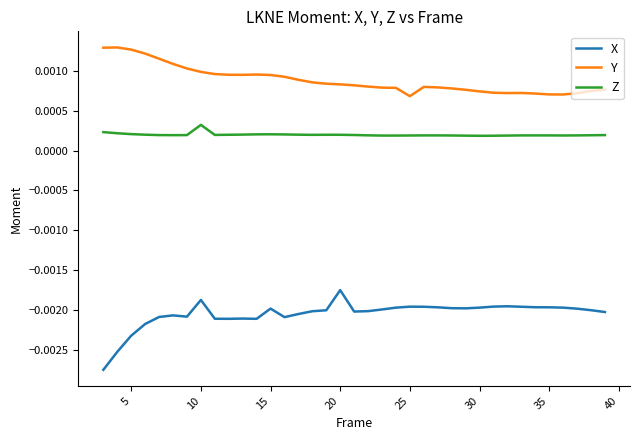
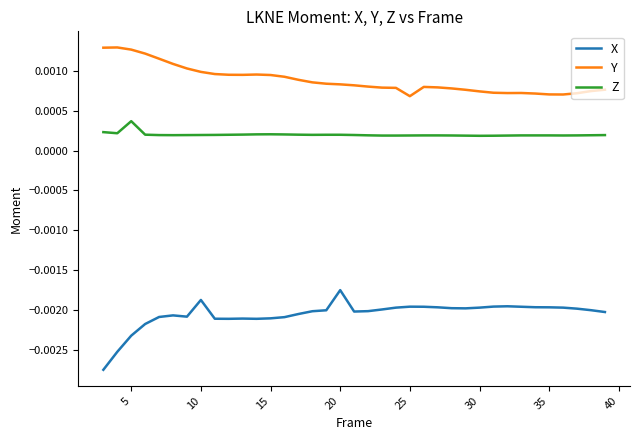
Z, 5: 0.0002 -> 0.0004
Z, 10: 0.0003 -> 0.0002
X, 15: -0.0020 -> -0.0021
